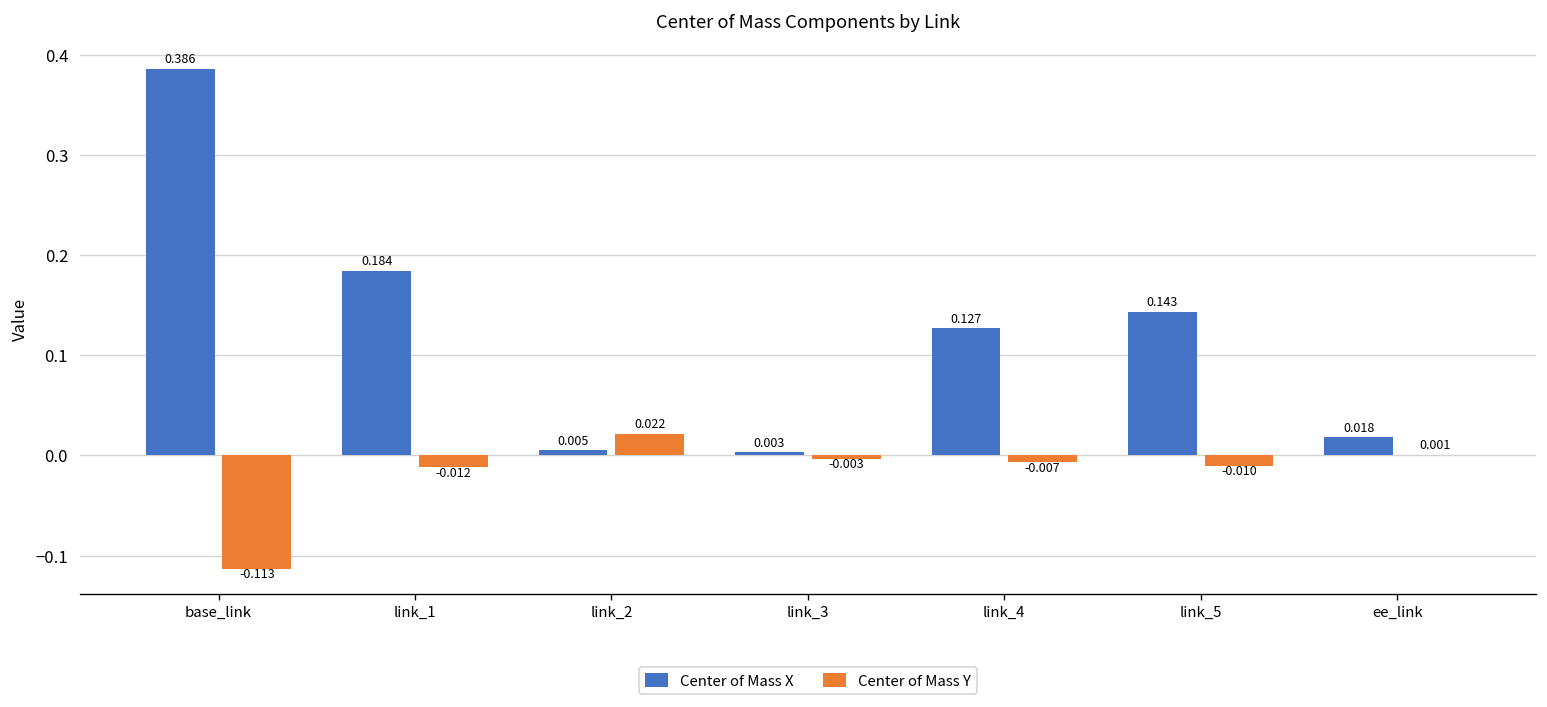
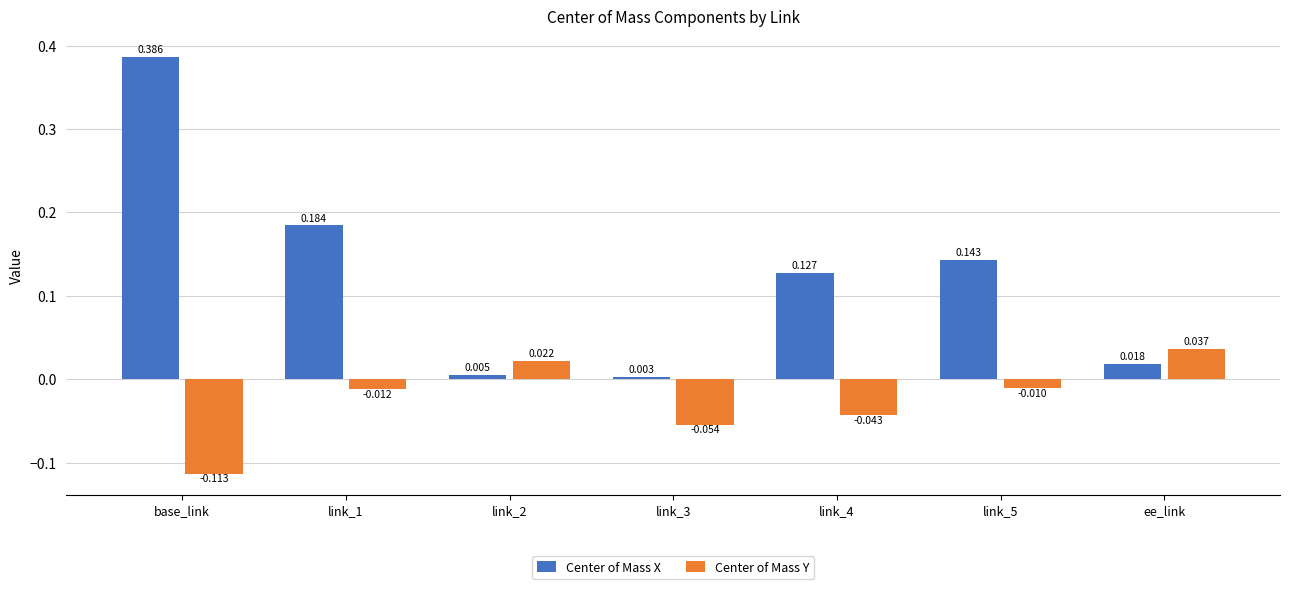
Center of Mass Y, link_3: -0.003 -> -0.054
Center of Mass Y, link_4: -0.007 -> -0.043
Center of Mass Y, ee_link: 0.001 -> 0.037
